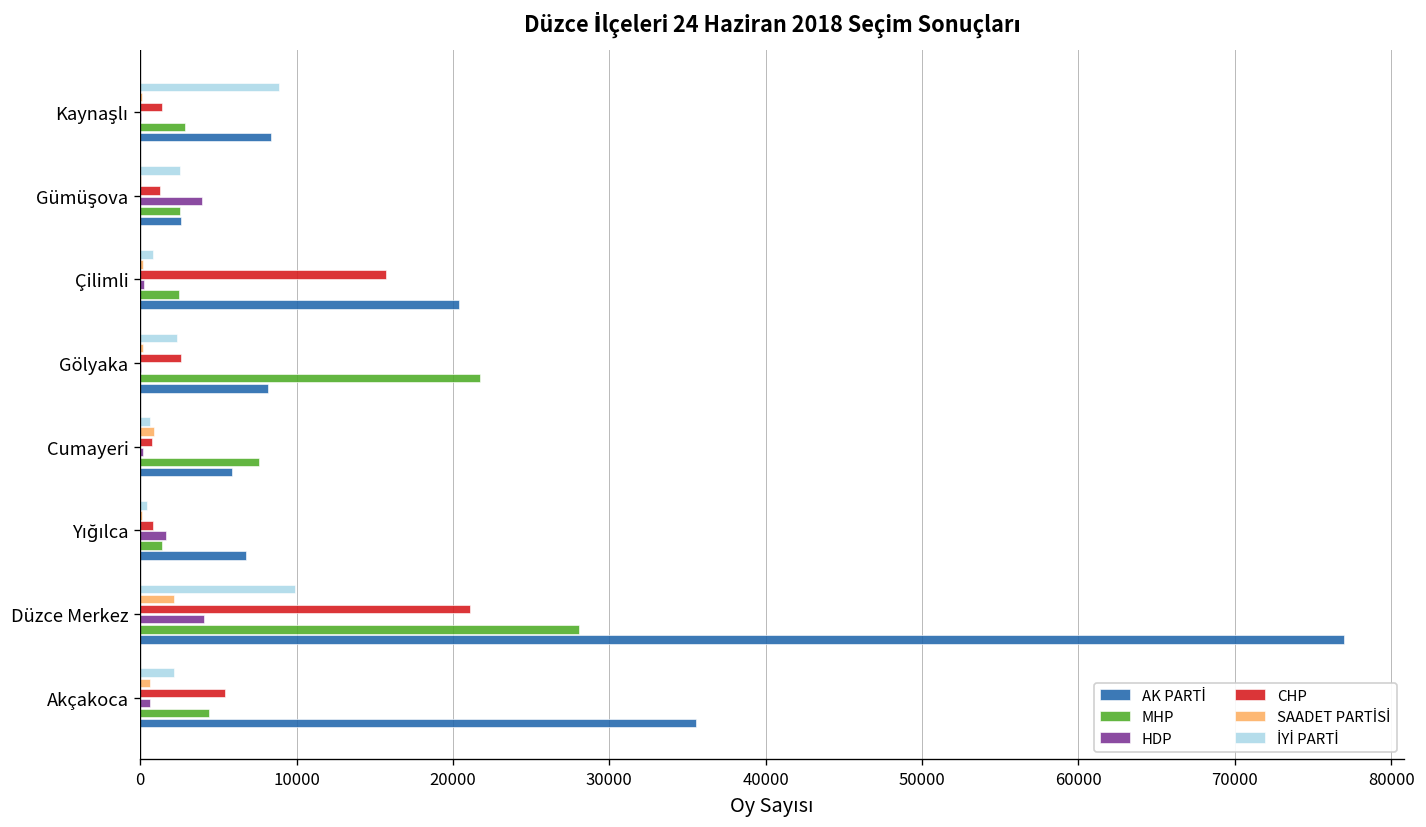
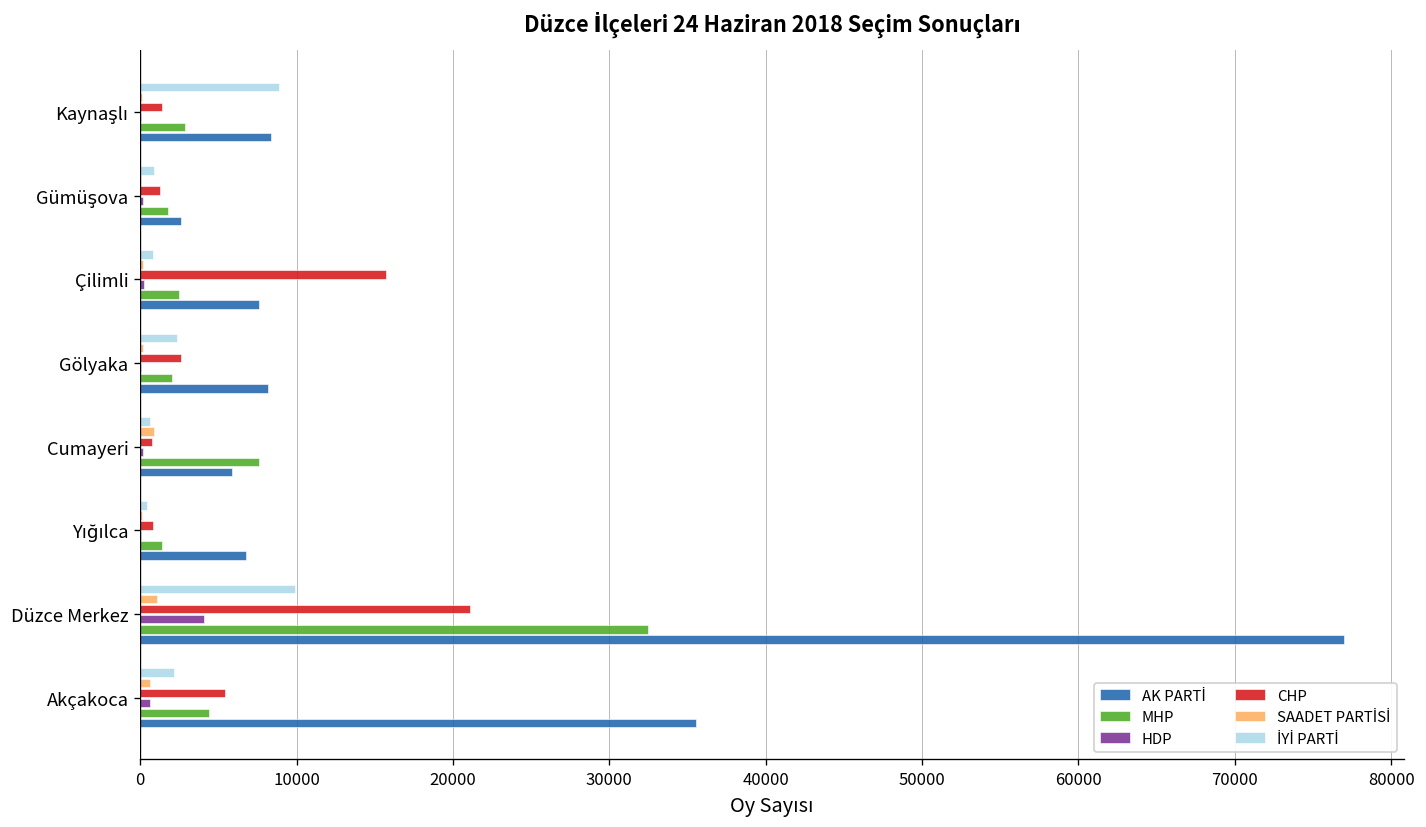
İYİ PARTİ, Gümüşova: 2500 -> 900
HDP, Gümüşova: 4000 -> 200
MHP, Gümüşova: 2500 -> 1800
AK PARTİ, Çilimli: 20400 -> 7600
MHP, Gölyaka: 21700 -> 2000
HDP, Yığılca: 1700 -> 0
SAADET PARTİSİ, Düzce Merkez: 2200 -> 1000
MHP, Düzce Merkez: 28100 -> 32400
